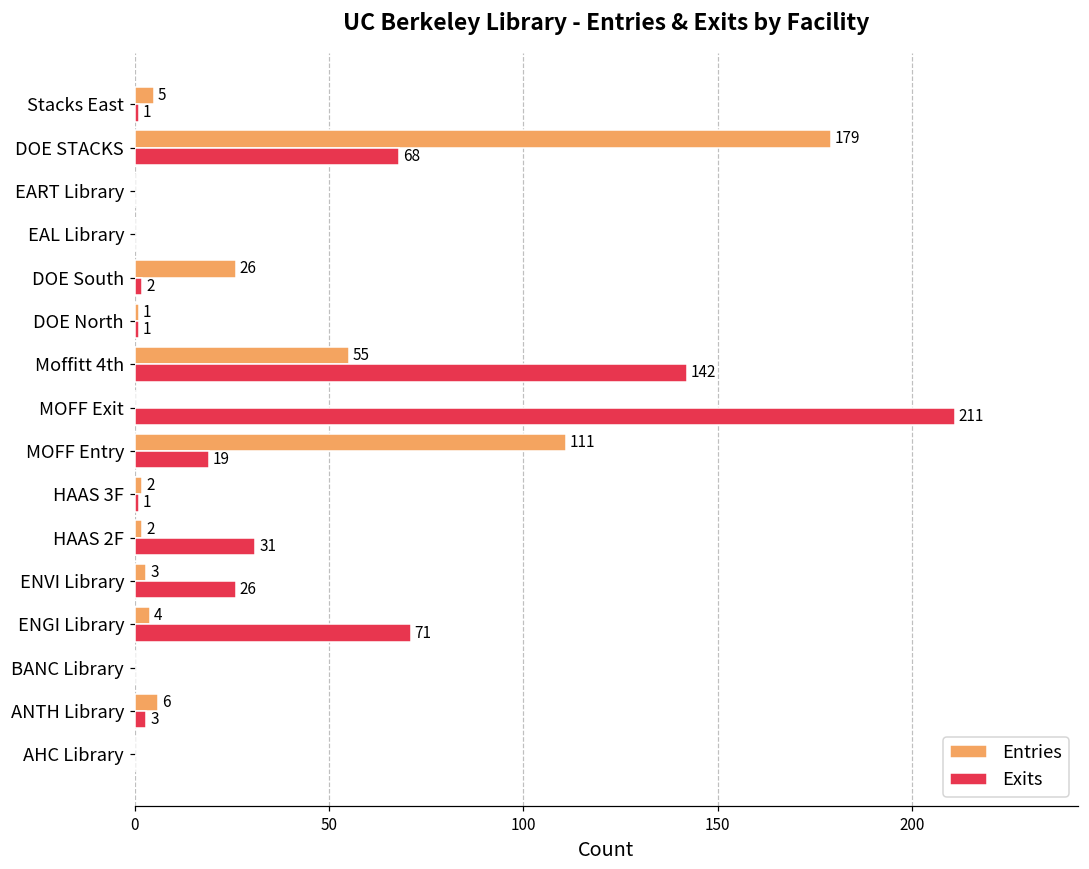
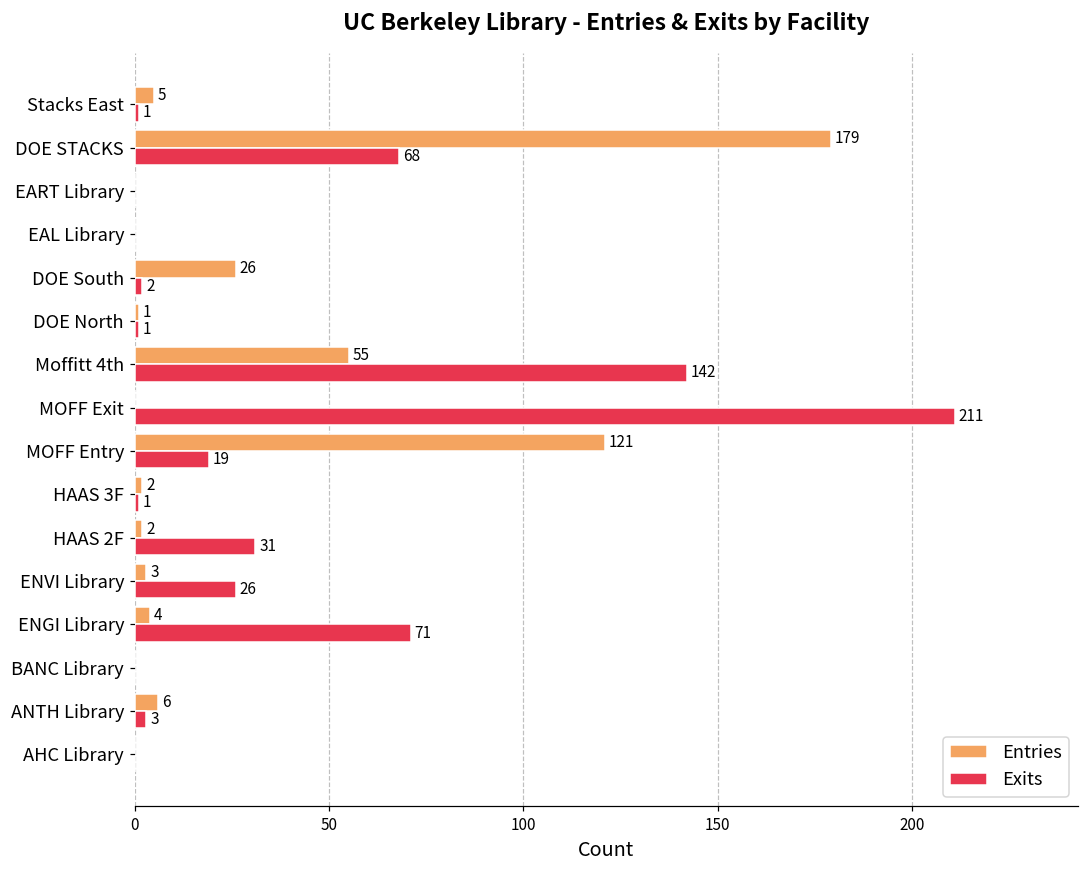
Entries, MOFF Entry: 111 -> 121
